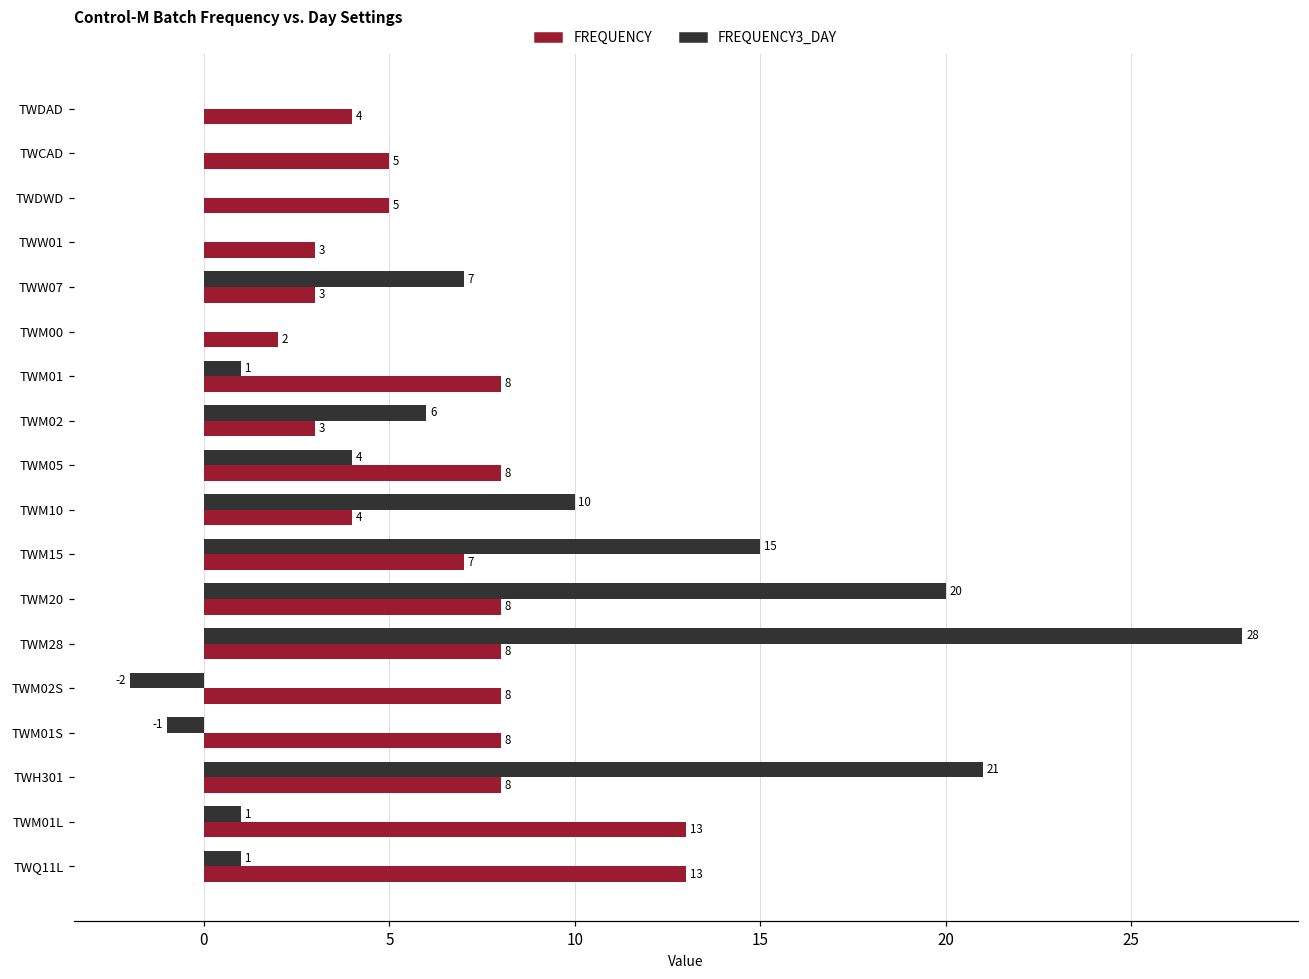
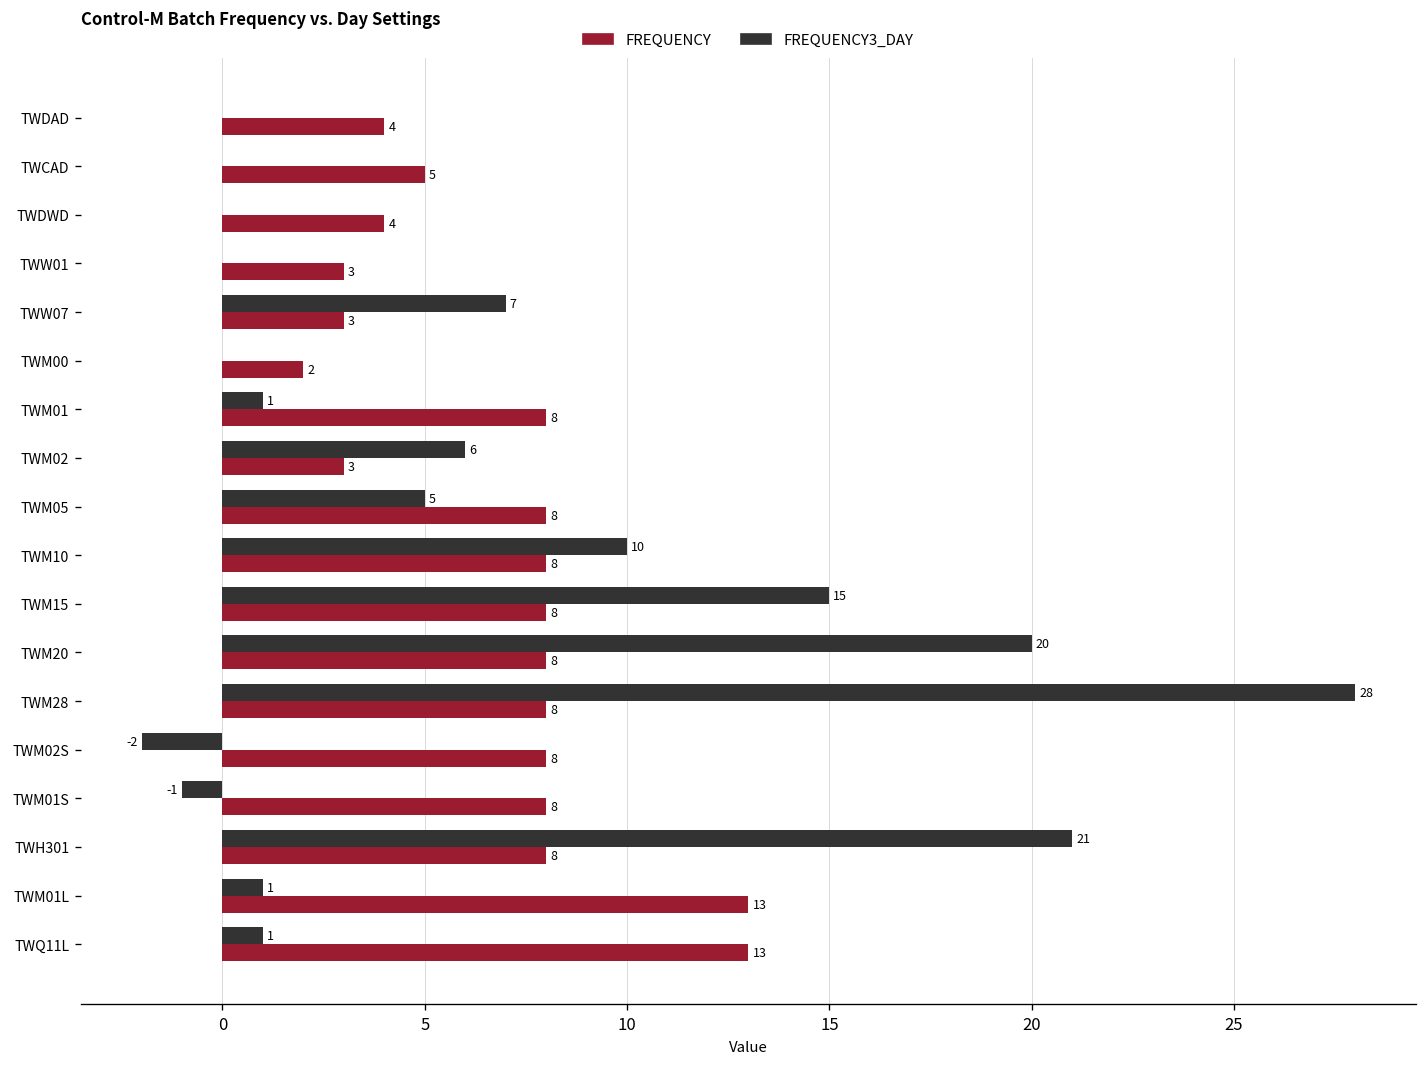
FREQUENCY, TWDWD: 5 -> 4
FREQUENCY3_DAY, TWM05: 4 -> 5
FREQUENCY, TWM10: 4 -> 8
FREQUENCY, TWM15: 7 -> 8
